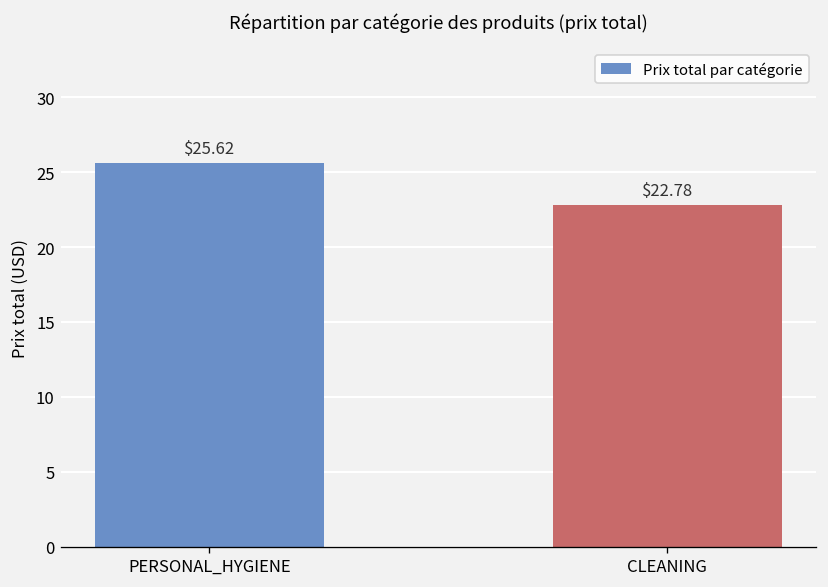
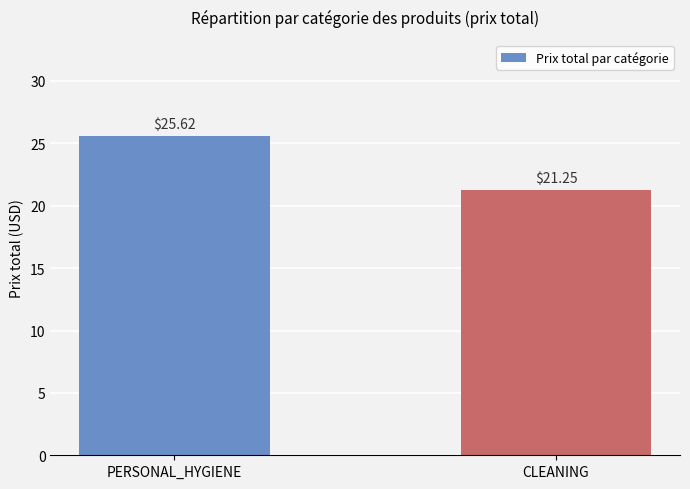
CLEANING: $22.78 -> $21.25
